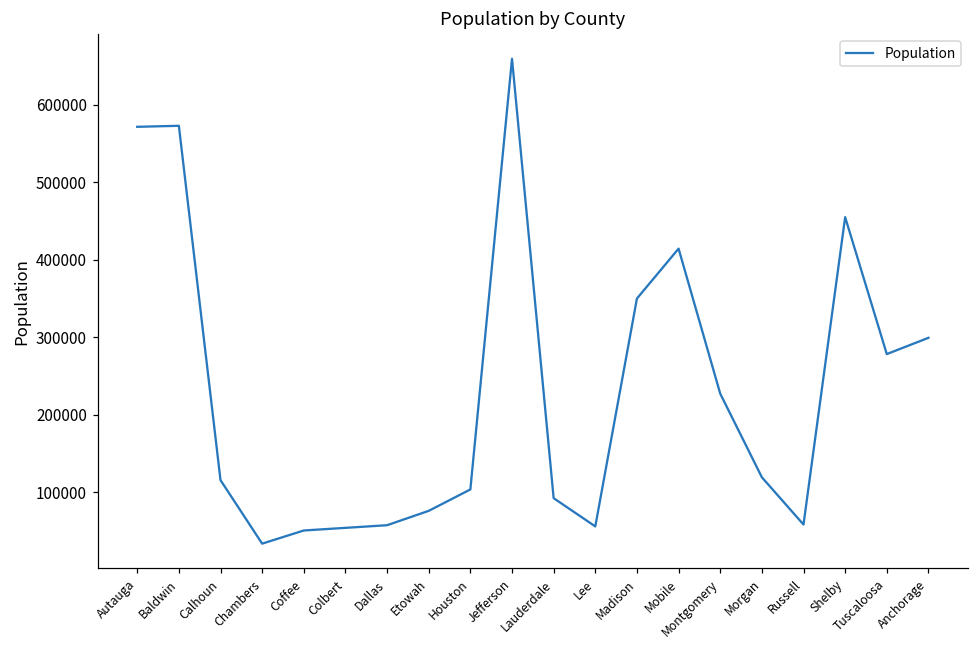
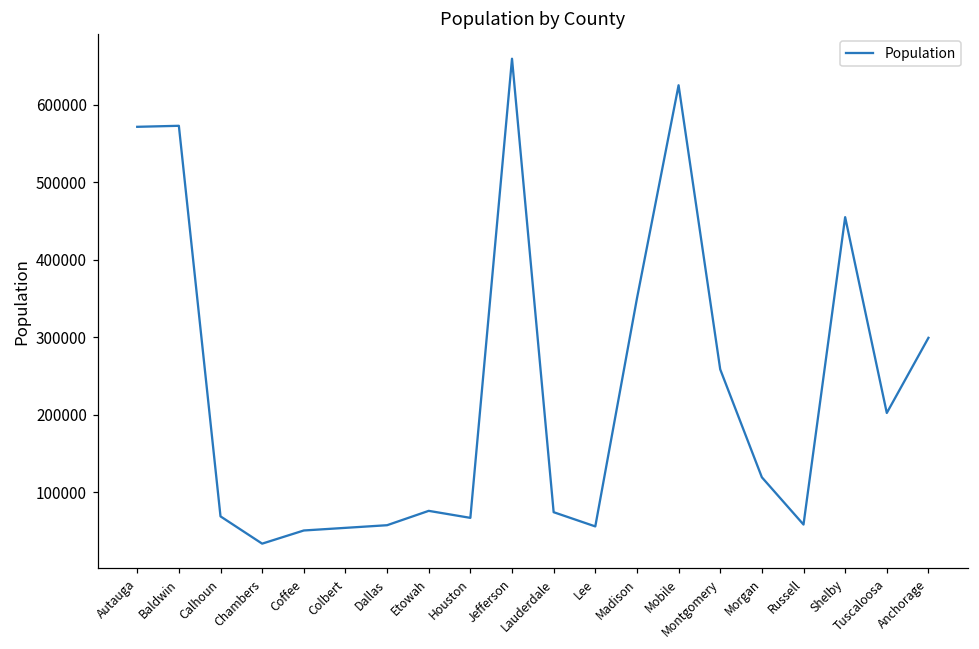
Calhoun: 120000 -> 70000
Houston: 100000 -> 70000
Lauderdale: 90000 -> 70000
Mobile: 410000 -> 620000
Montgomery: 230000 -> 260000
Tuscaloosa: 280000 -> 200000
